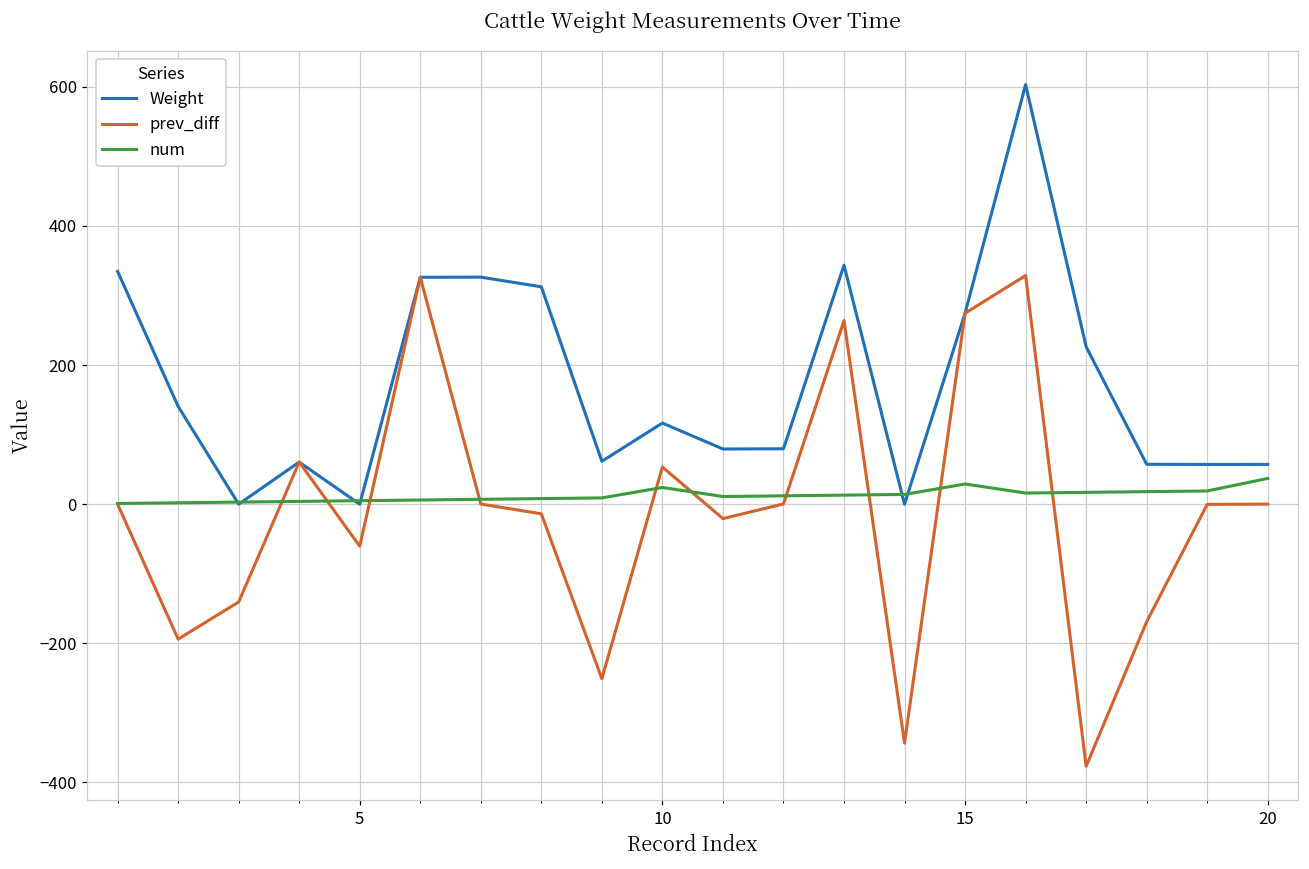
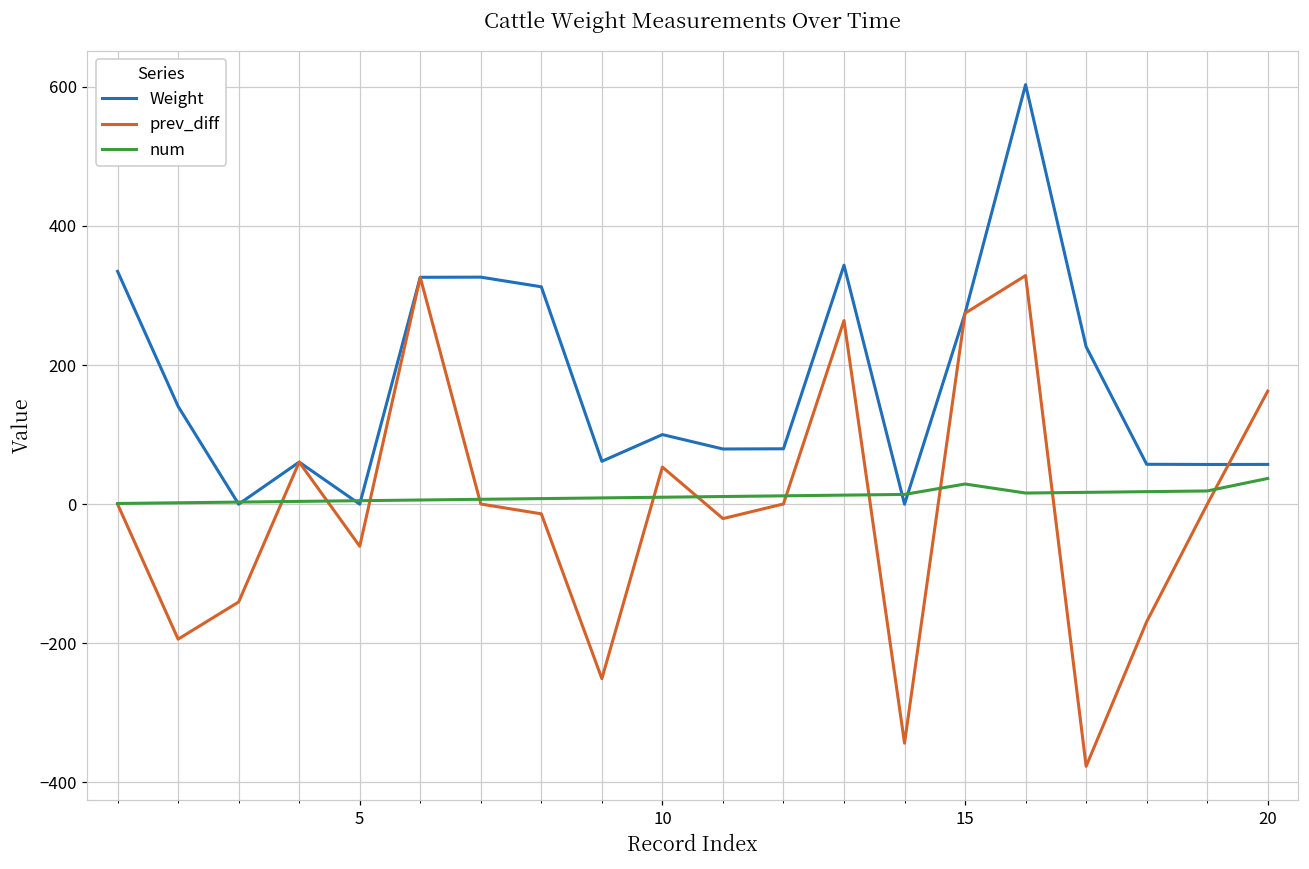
Weight, 10: 120 -> 100
num, 10: 20 -> 10
prev_diff, 20: 0 -> 160
